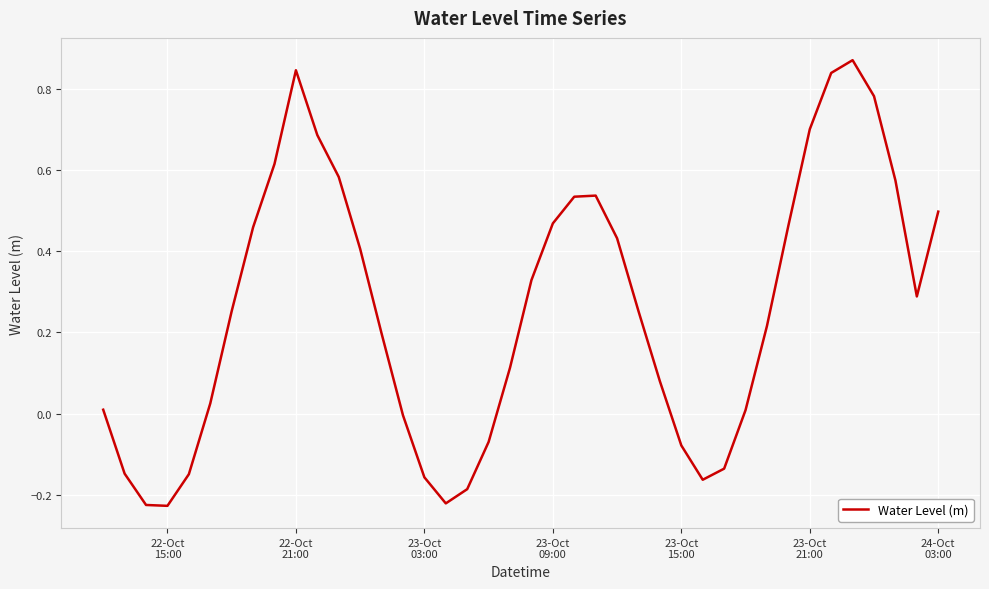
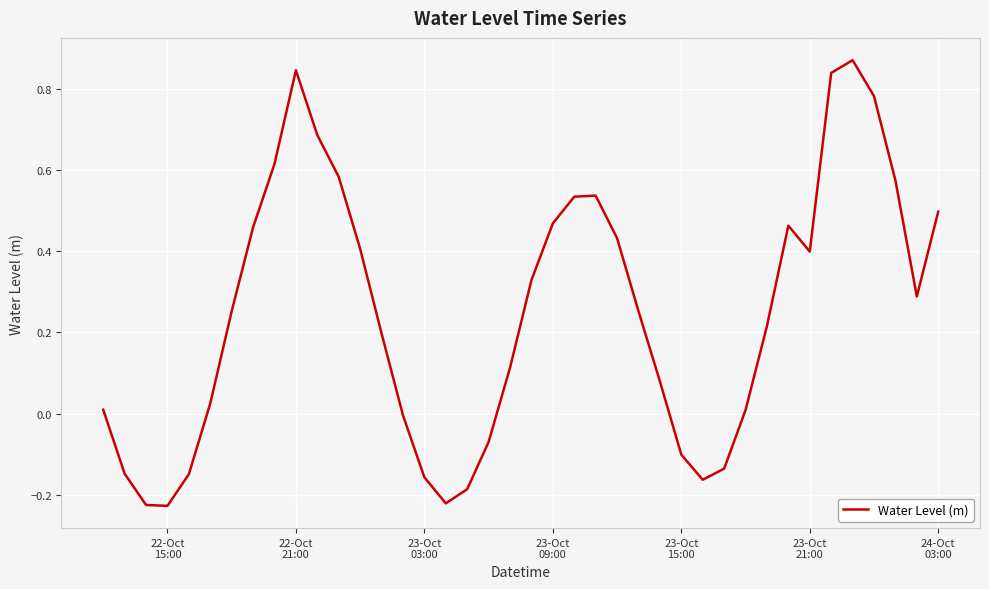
23-Oct 15:00: -0.08 -> -0.10
23-Oct 21:00: 0.70 -> 0.40
